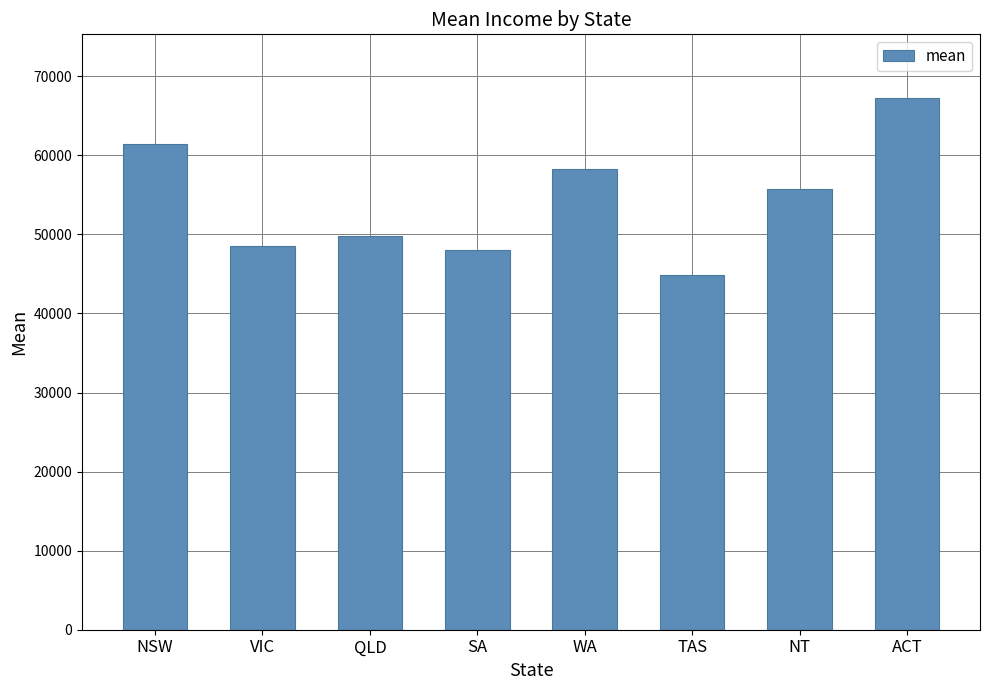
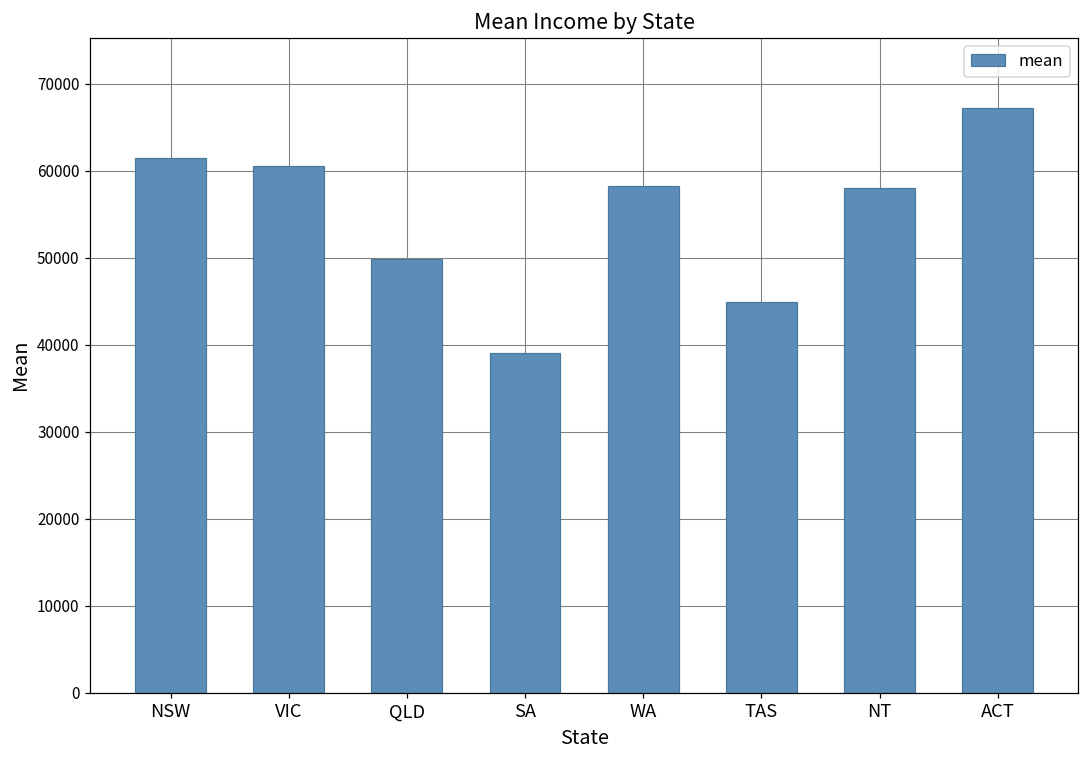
VIC: 49000 -> 61000
SA: 48000 -> 39000
NT: 56000 -> 58000
